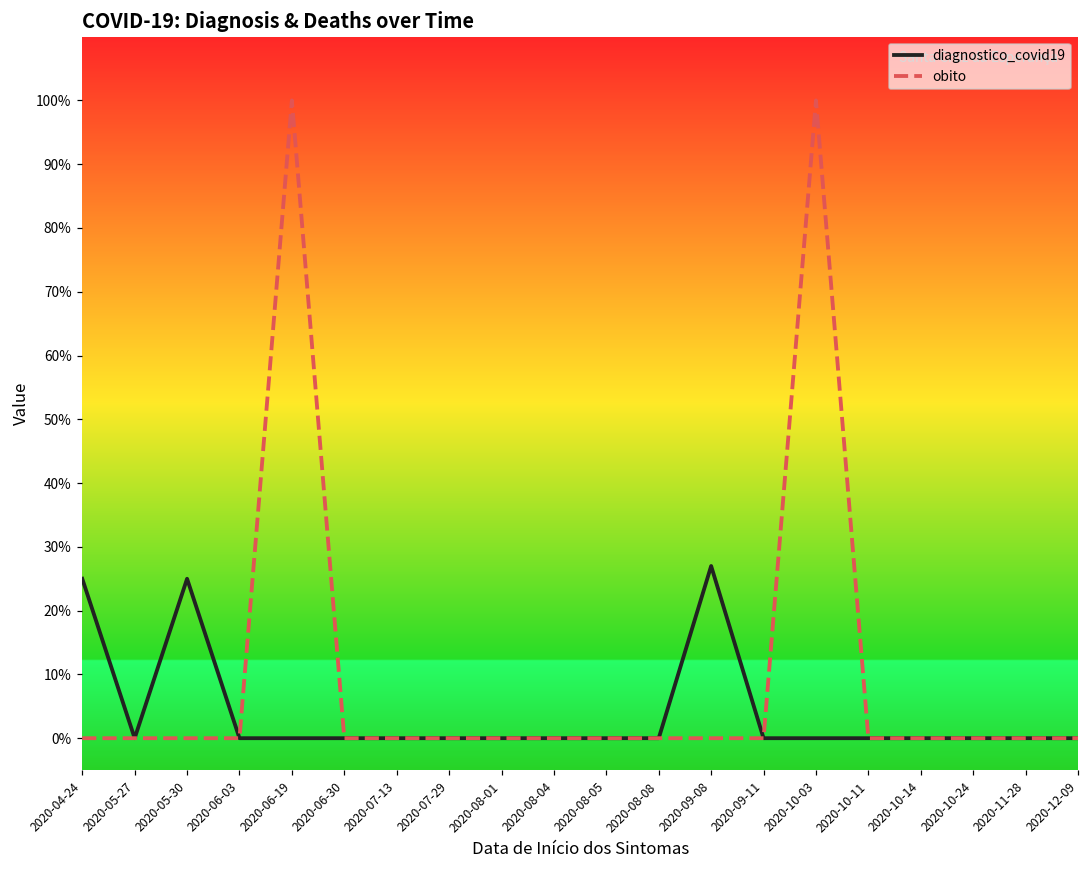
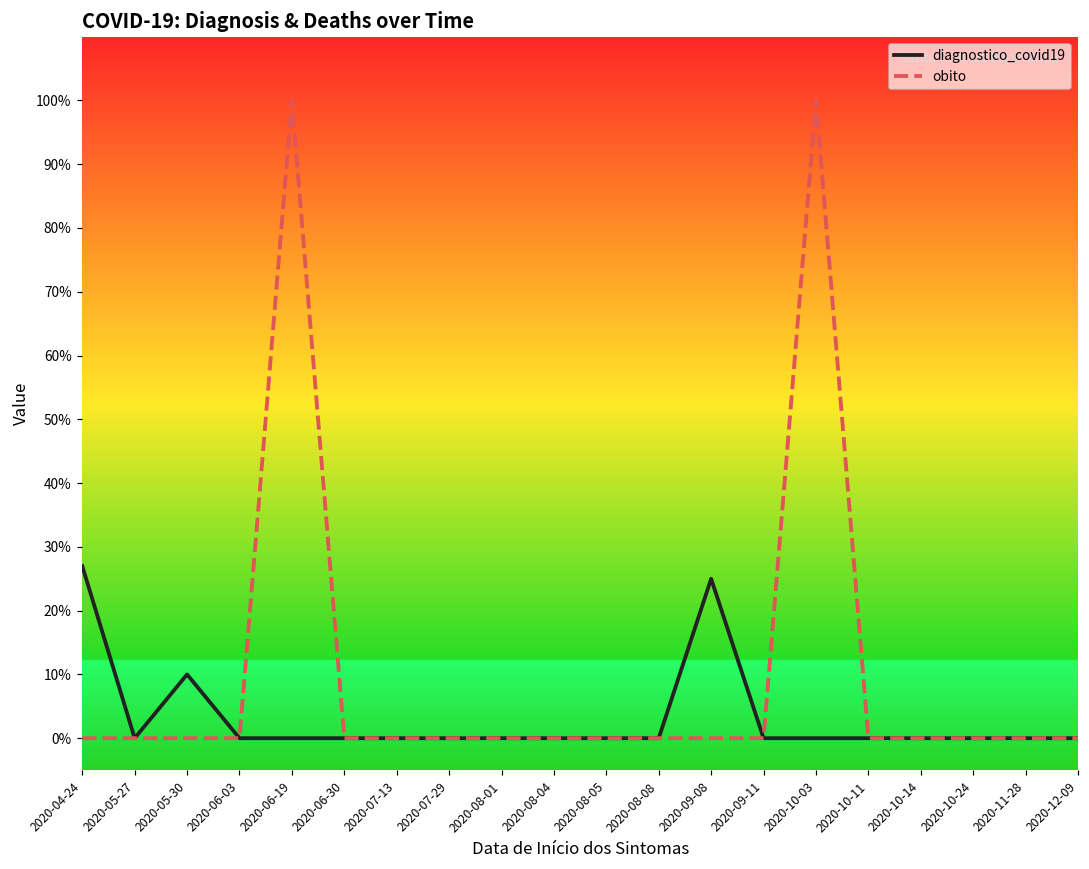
diagnostico_covid19, 2020-04-24: 25% -> 27%
diagnostico_covid19, 2020-05-30: 25% -> 10%
diagnostico_covid19, 2020-09-08: 27% -> 25%
